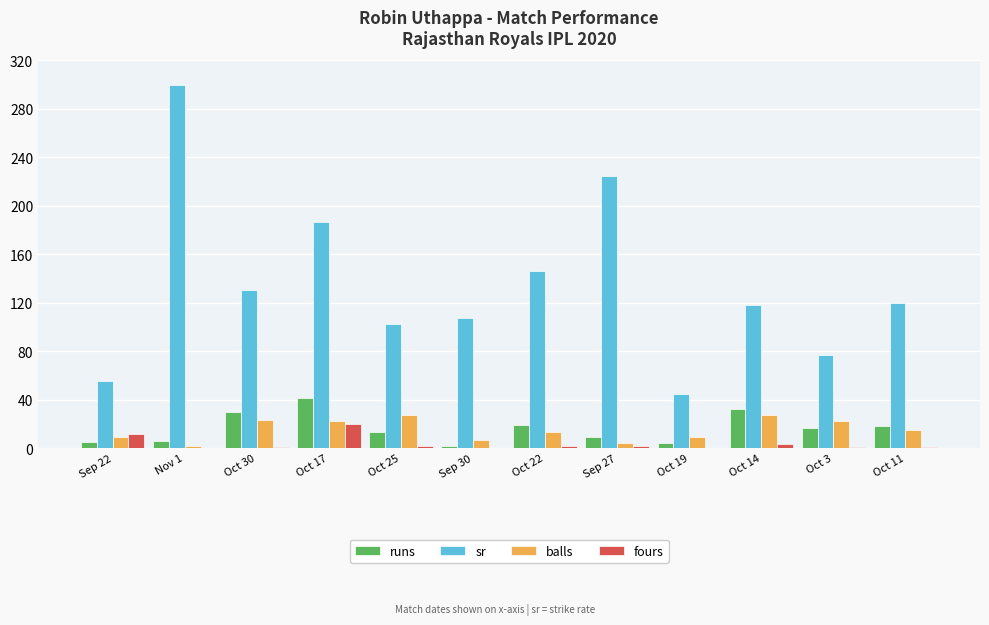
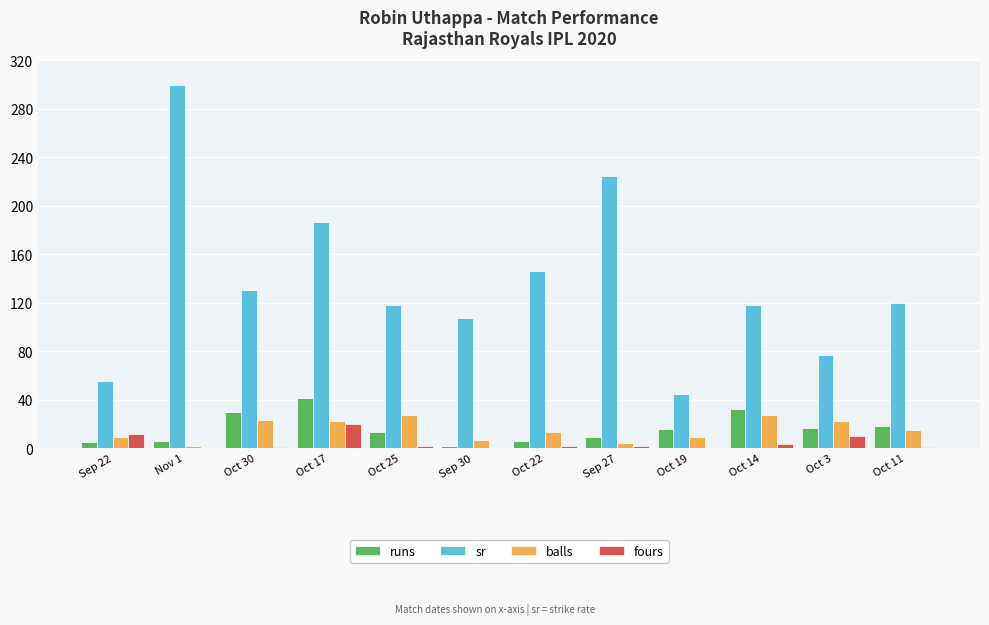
sr, Oct 25: 102 -> 118
runs, Oct 22: 19 -> 6
runs, Oct 19: 4 -> 16
fours, Oct 3: 1 -> 10
